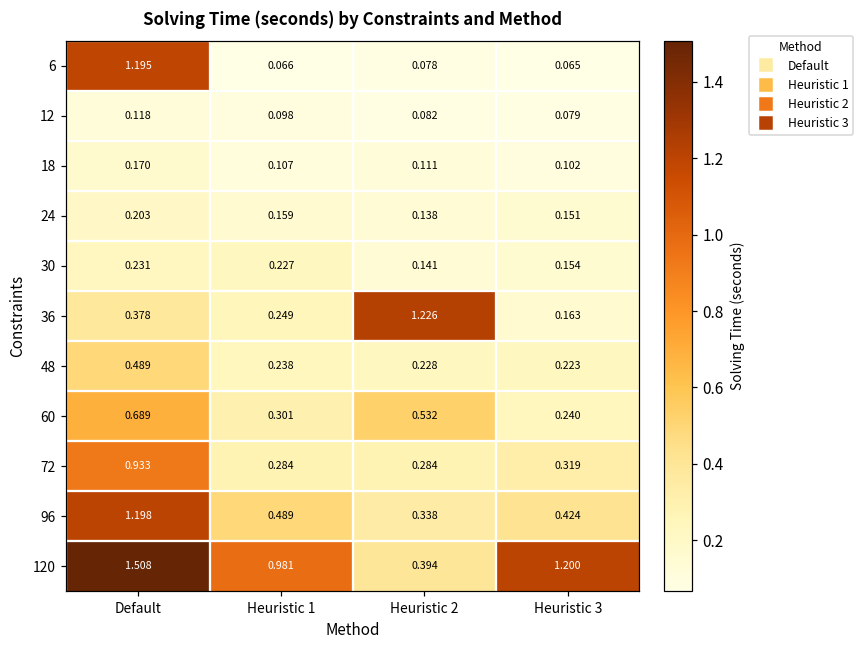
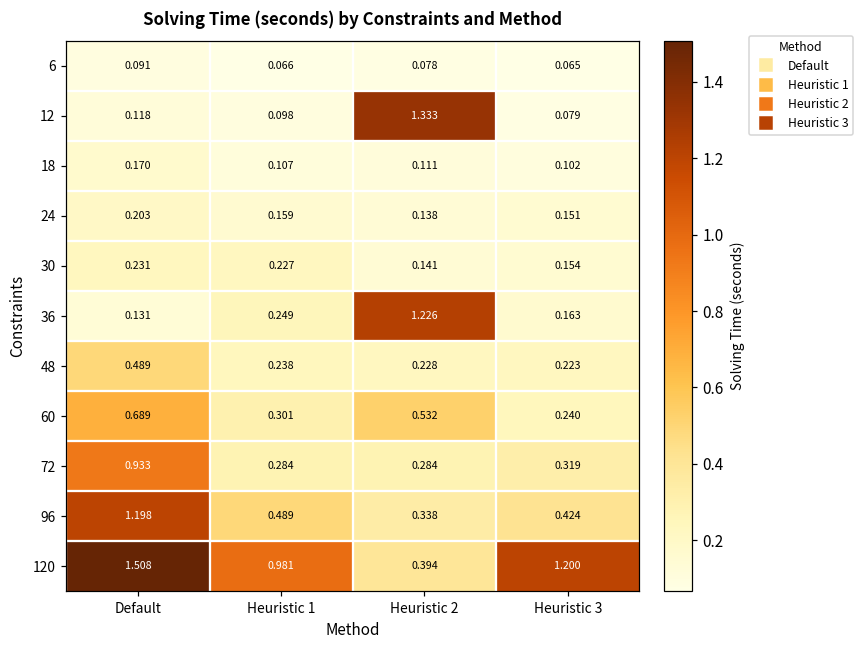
6, Default: 1.195 -> 0.091
12, Heuristic 2: 0.082 -> 1.333
36, Default: 0.378 -> 0.131
